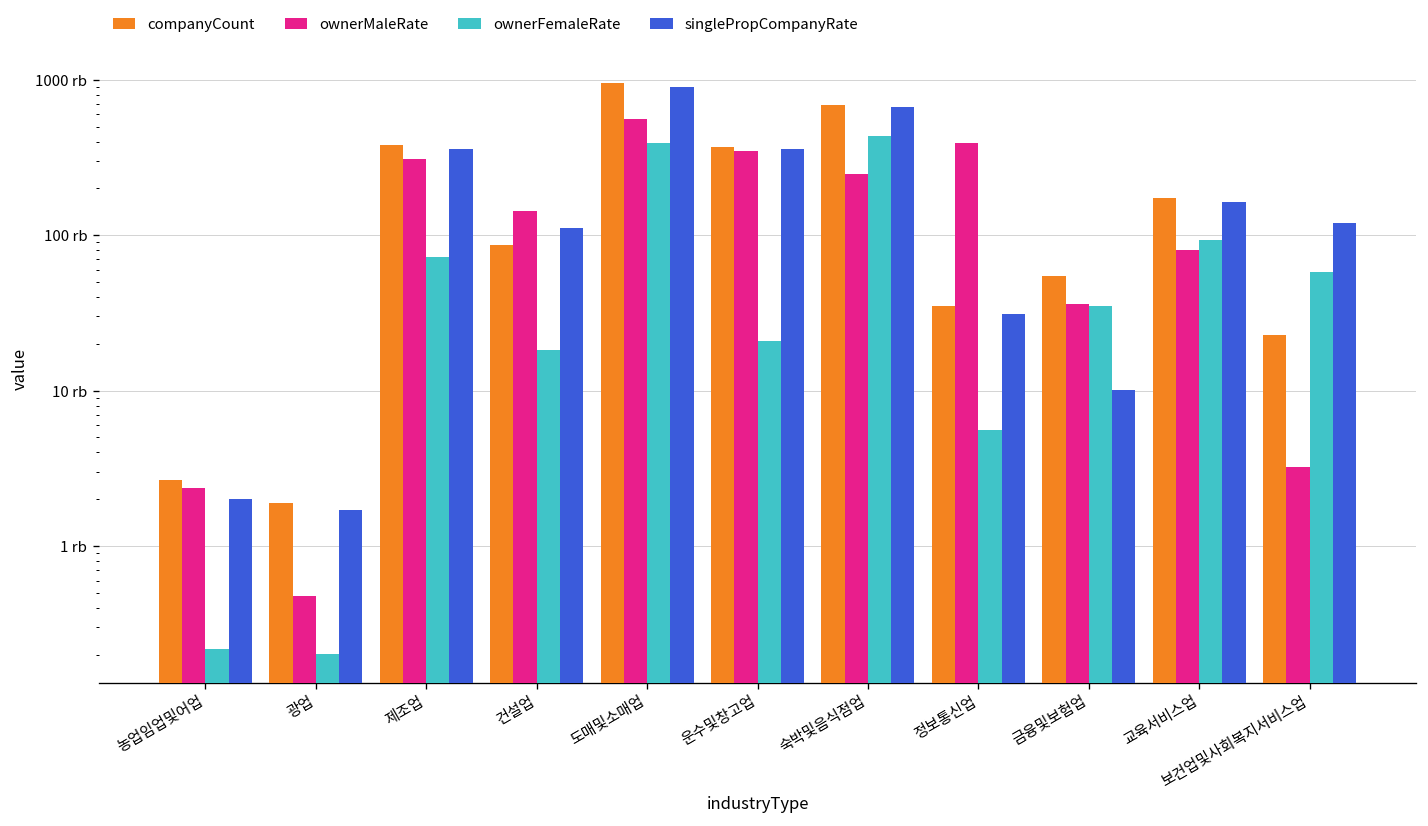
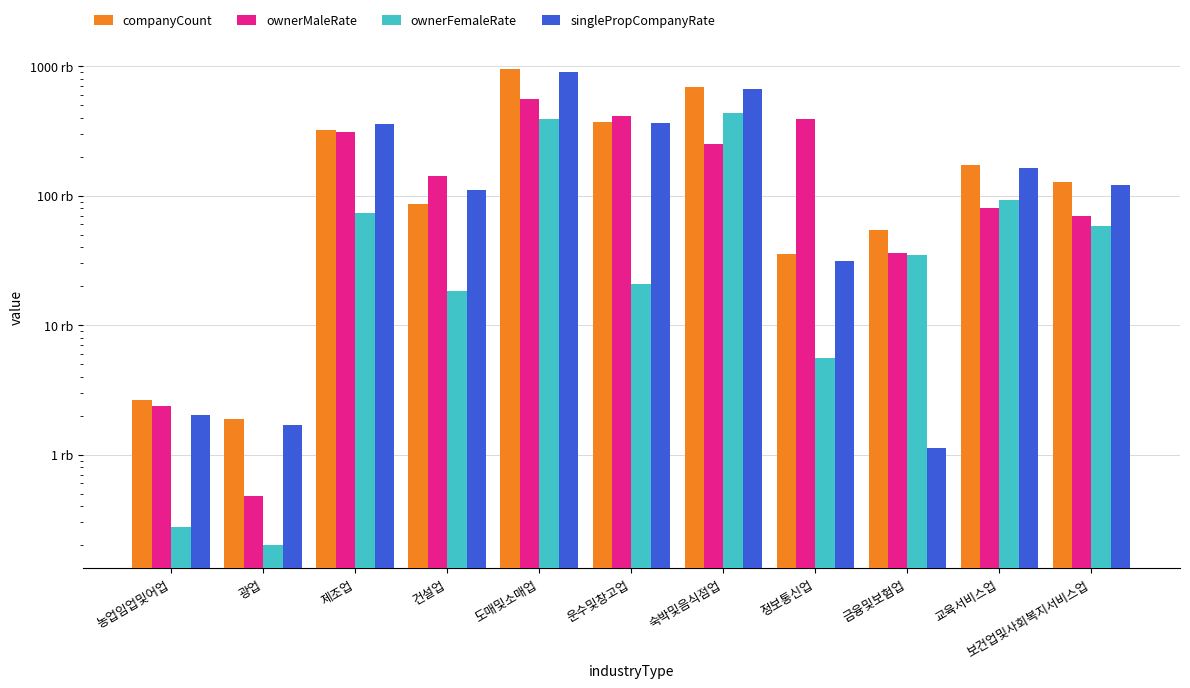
ownerFemaleRate, 농업임업및어업: 0.22 rb -> 0.28 rb
companyCount, 제조업: 380 rb -> 320 rb
ownerMaleRate, 운수및창고업: 350 rb -> 410 rb
singlePropCompanyRate, 금융및보험업: 10 rb -> 1.1 rb
companyCount, 보건업및사회복지서비스업: 23 rb -> 130 rb
ownerMaleRate, 보건업및사회복지서비스업: 3.2 rb -> 70 rb
